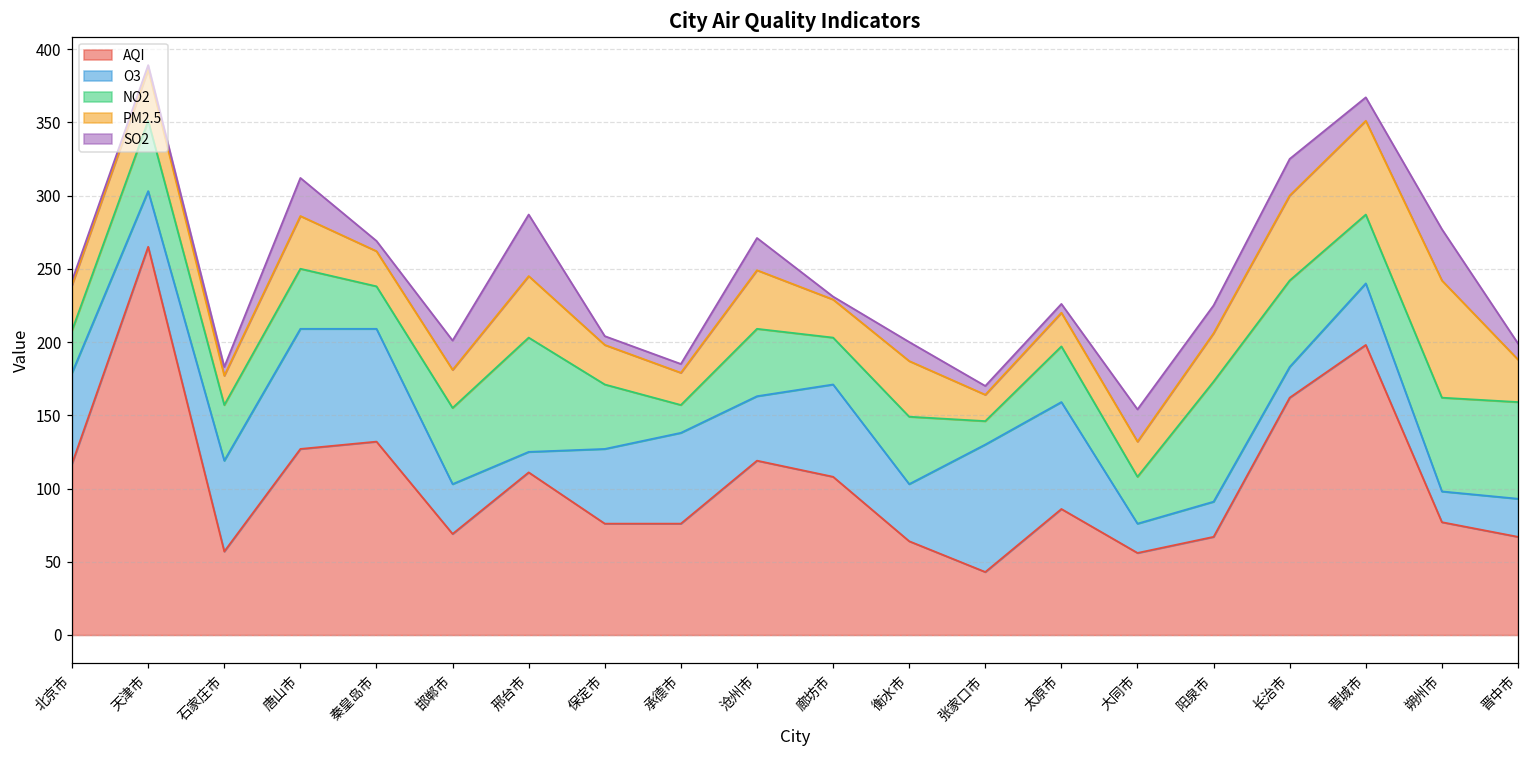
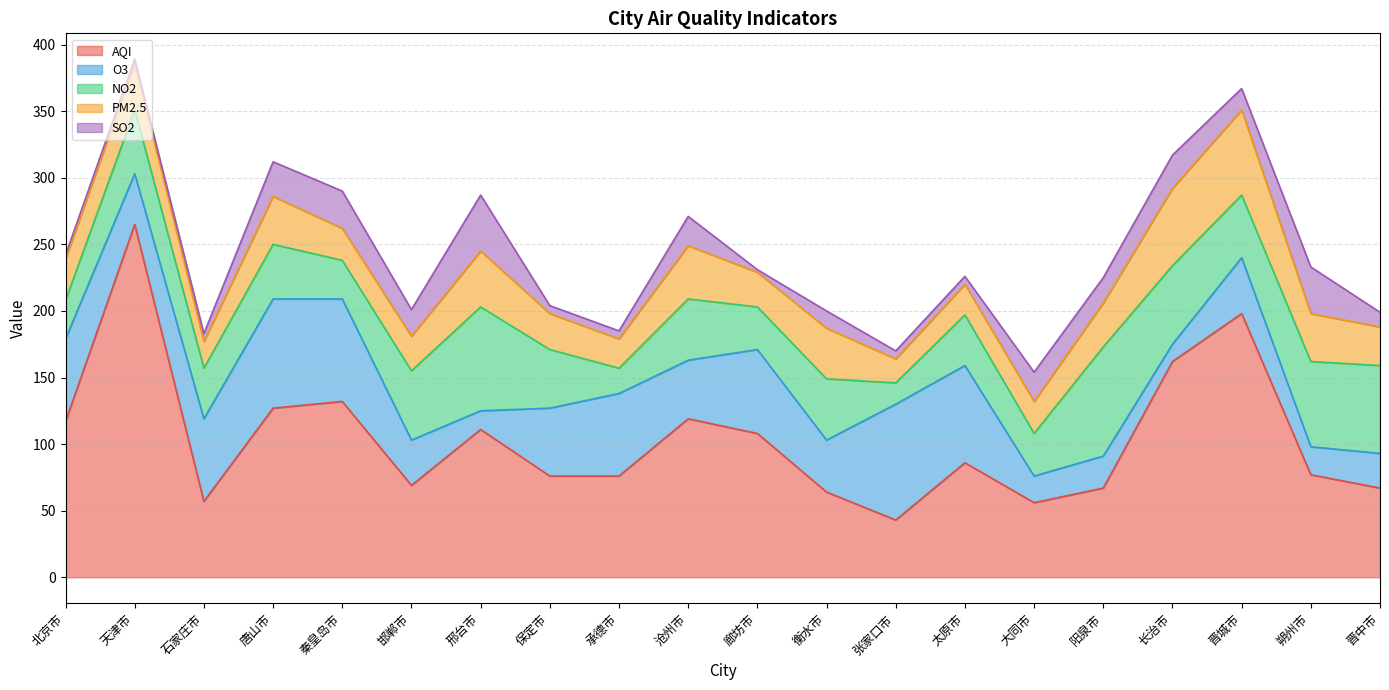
SO2, 秦皇岛市: 7 -> 28
O3, 长治市: 21 -> 13
PM2.5, 朔州市: 80 -> 36
